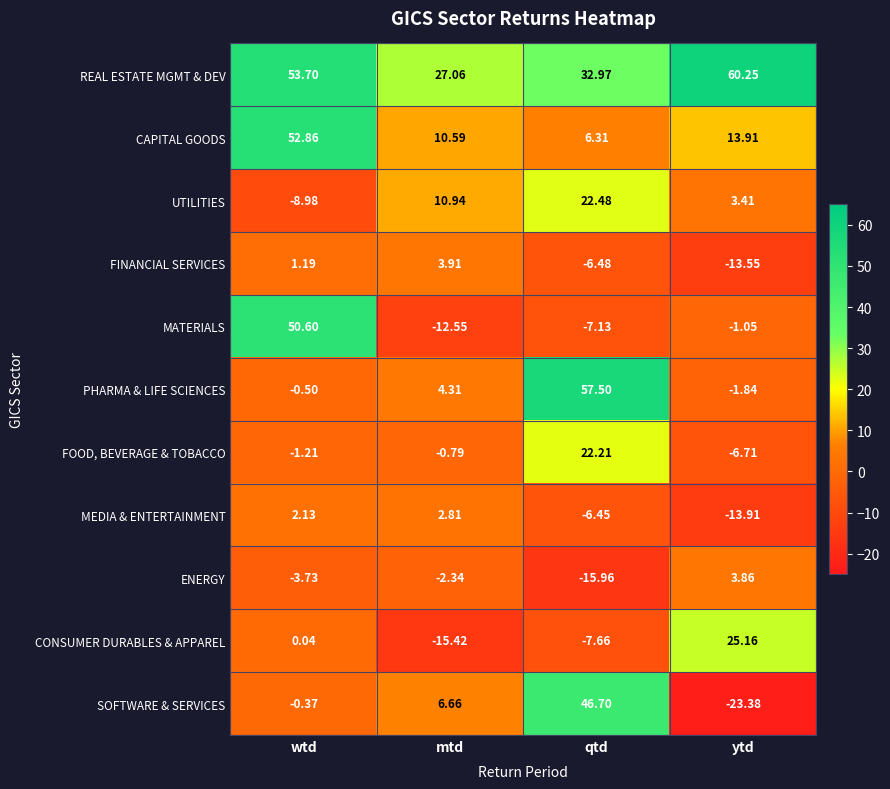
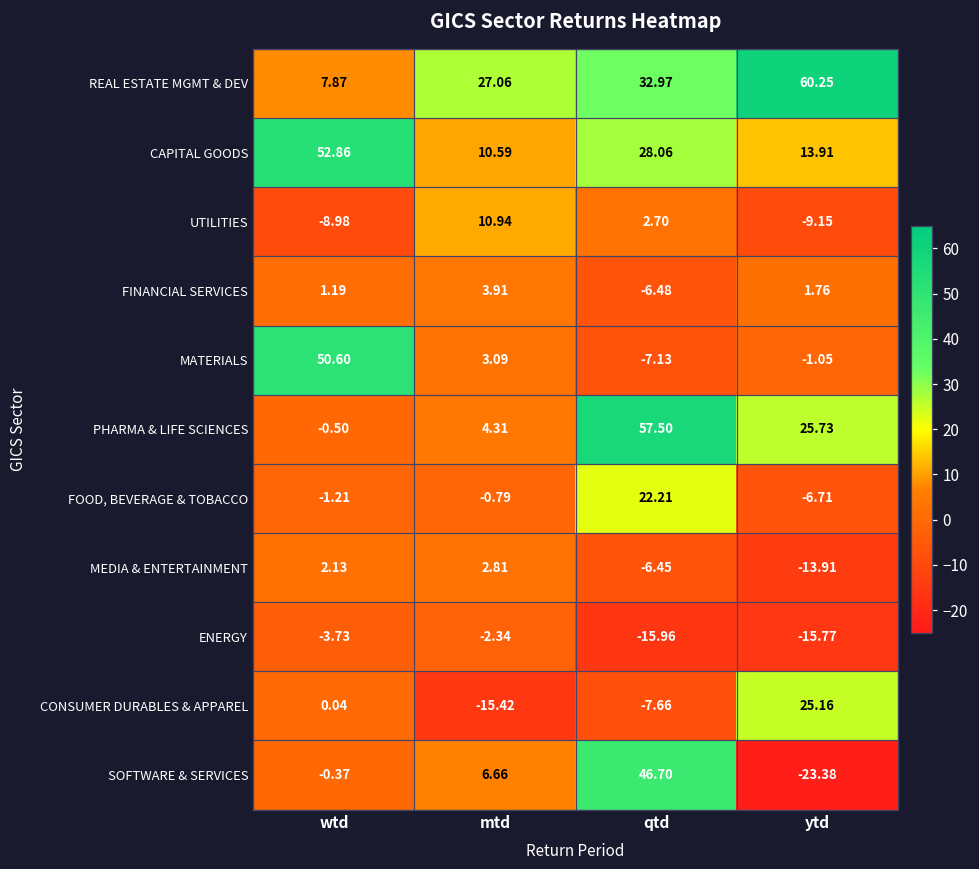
REAL ESTATE MGMT & DEV, wtd: 53.70 -> 7.87
CAPITAL GOODS, qtd: 6.31 -> 28.06
UTILITIES, qtd: 22.48 -> 2.70
UTILITIES, ytd: 3.41 -> -9.15
FINANCIAL SERVICES, ytd: -13.55 -> 1.76
MATERIALS, mtd: -12.55 -> 3.09
PHARMA & LIFE SCIENCES, ytd: -1.84 -> 25.73
ENERGY, ytd: 3.86 -> -15.77
